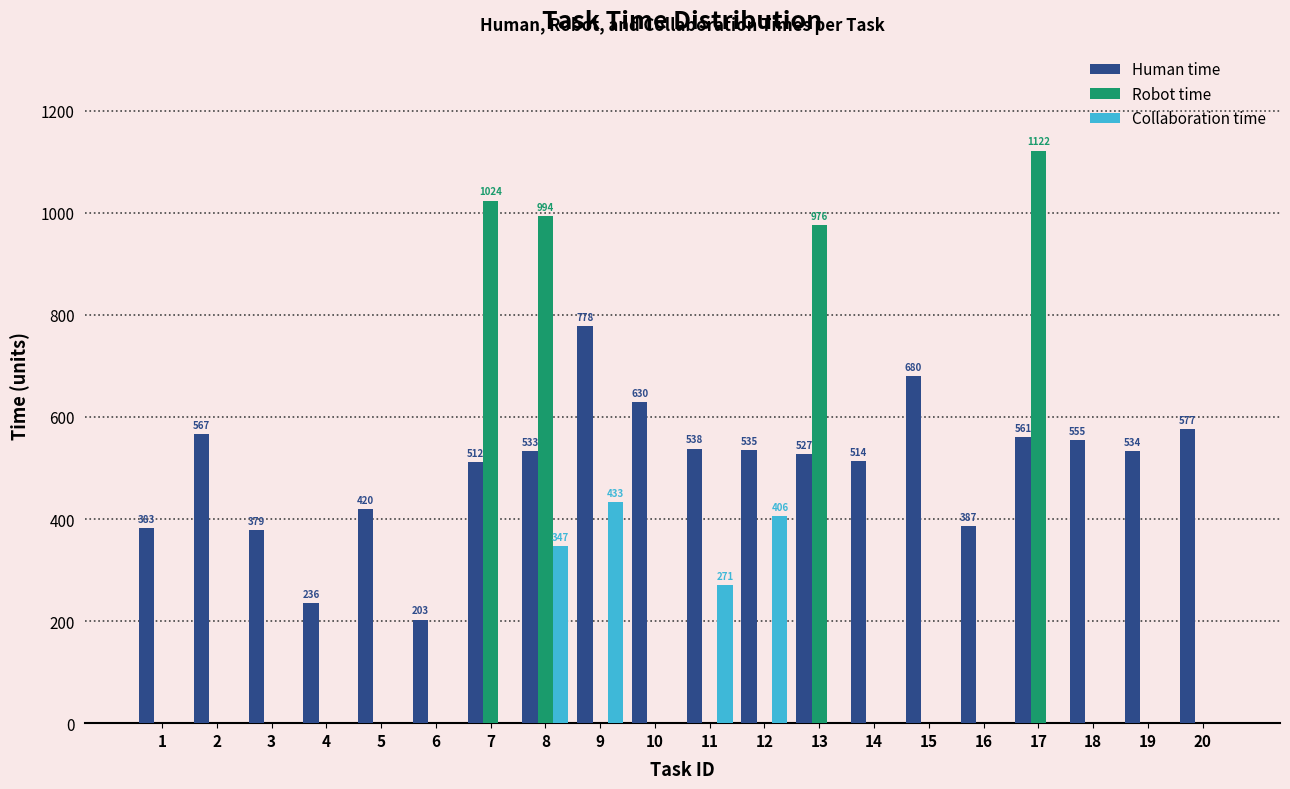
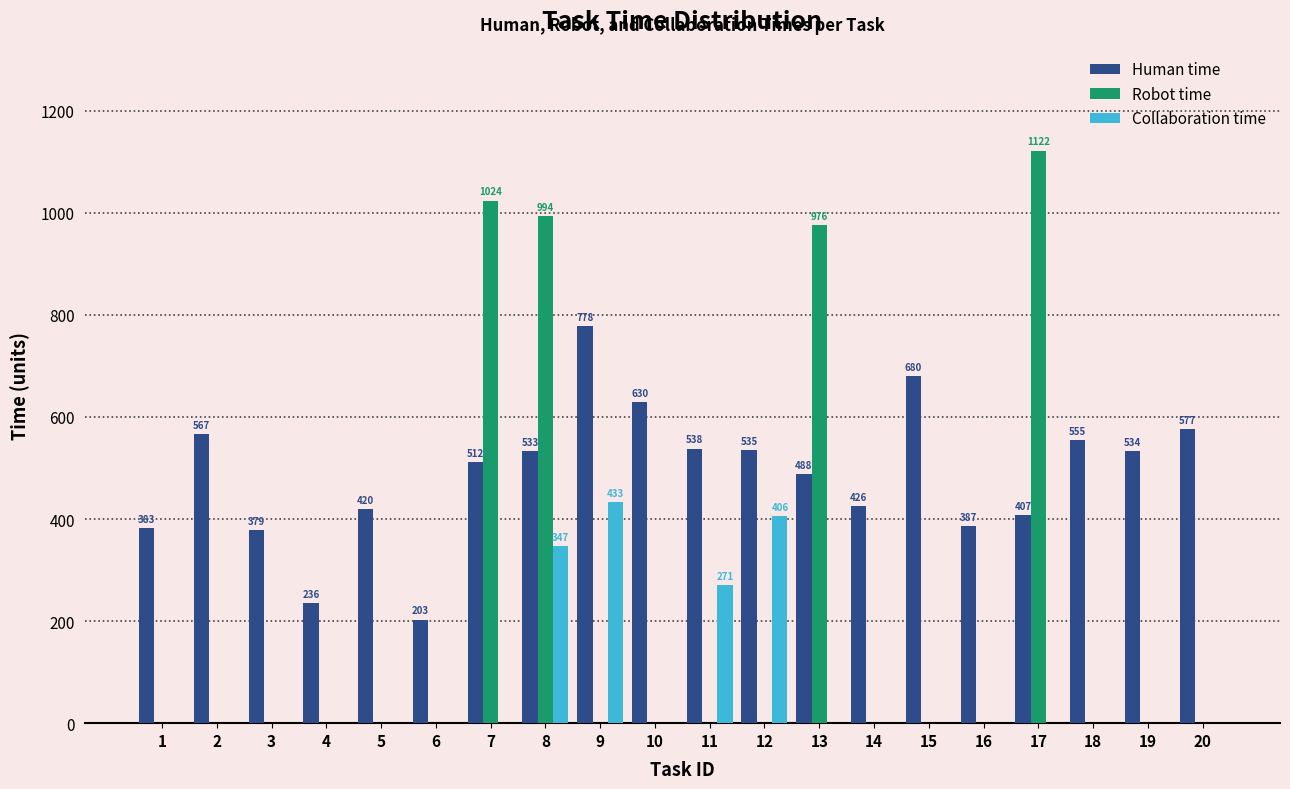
Human time, 13: 527 -> 488
Human time, 14: 514 -> 426
Human time, 17: 561 -> 407
